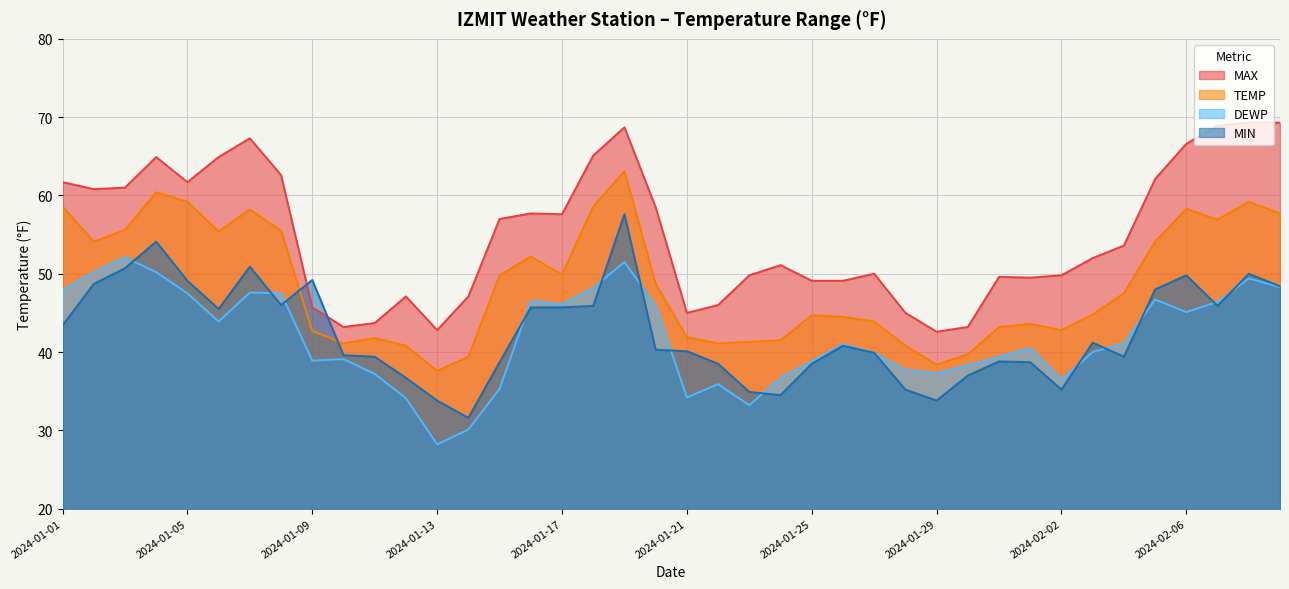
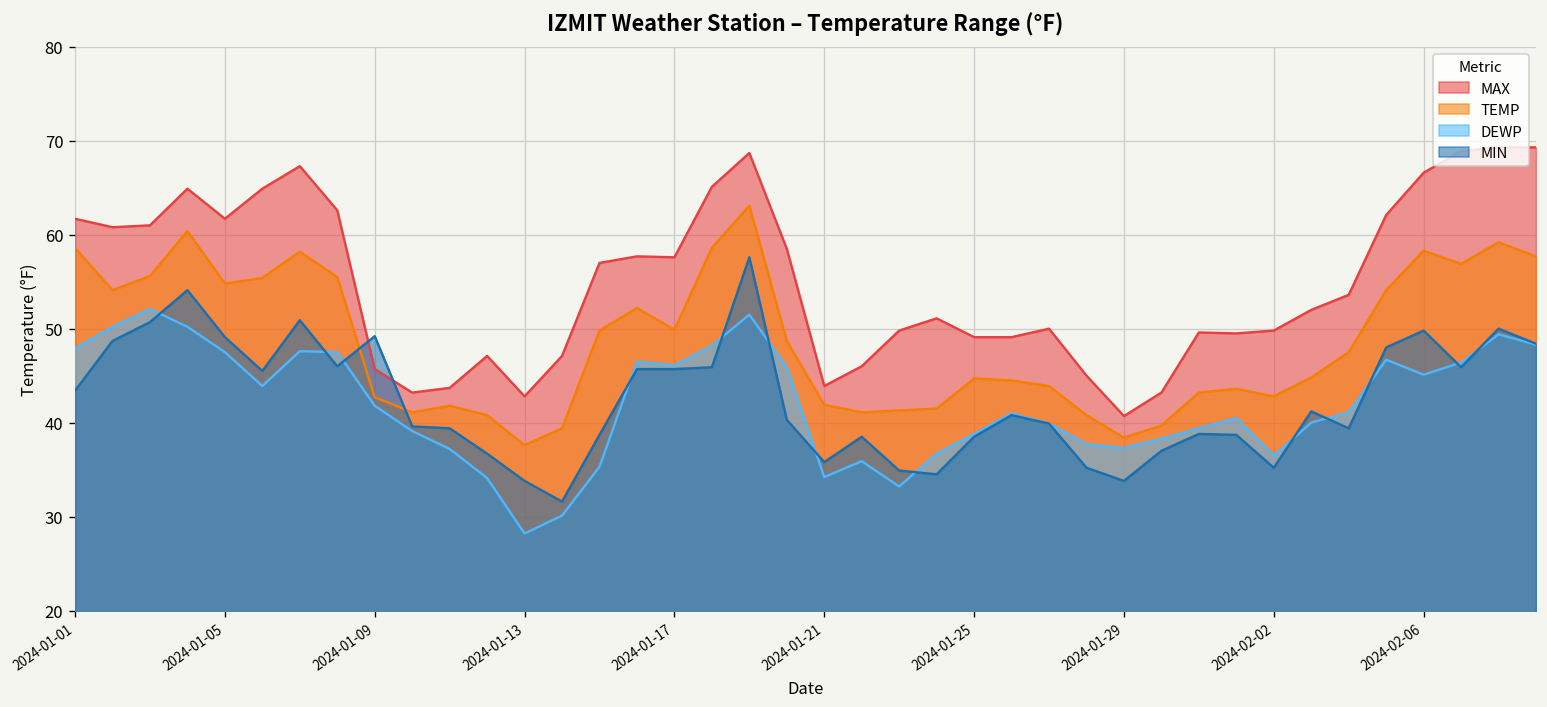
TEMP, 2024-01-05: 59 -> 55
DEWP, 2024-01-09: 39 -> 42
MAX, 2024-01-21: 45 -> 44
MIN, 2024-01-21: 40 -> 36
MAX, 2024-01-29: 43 -> 41
